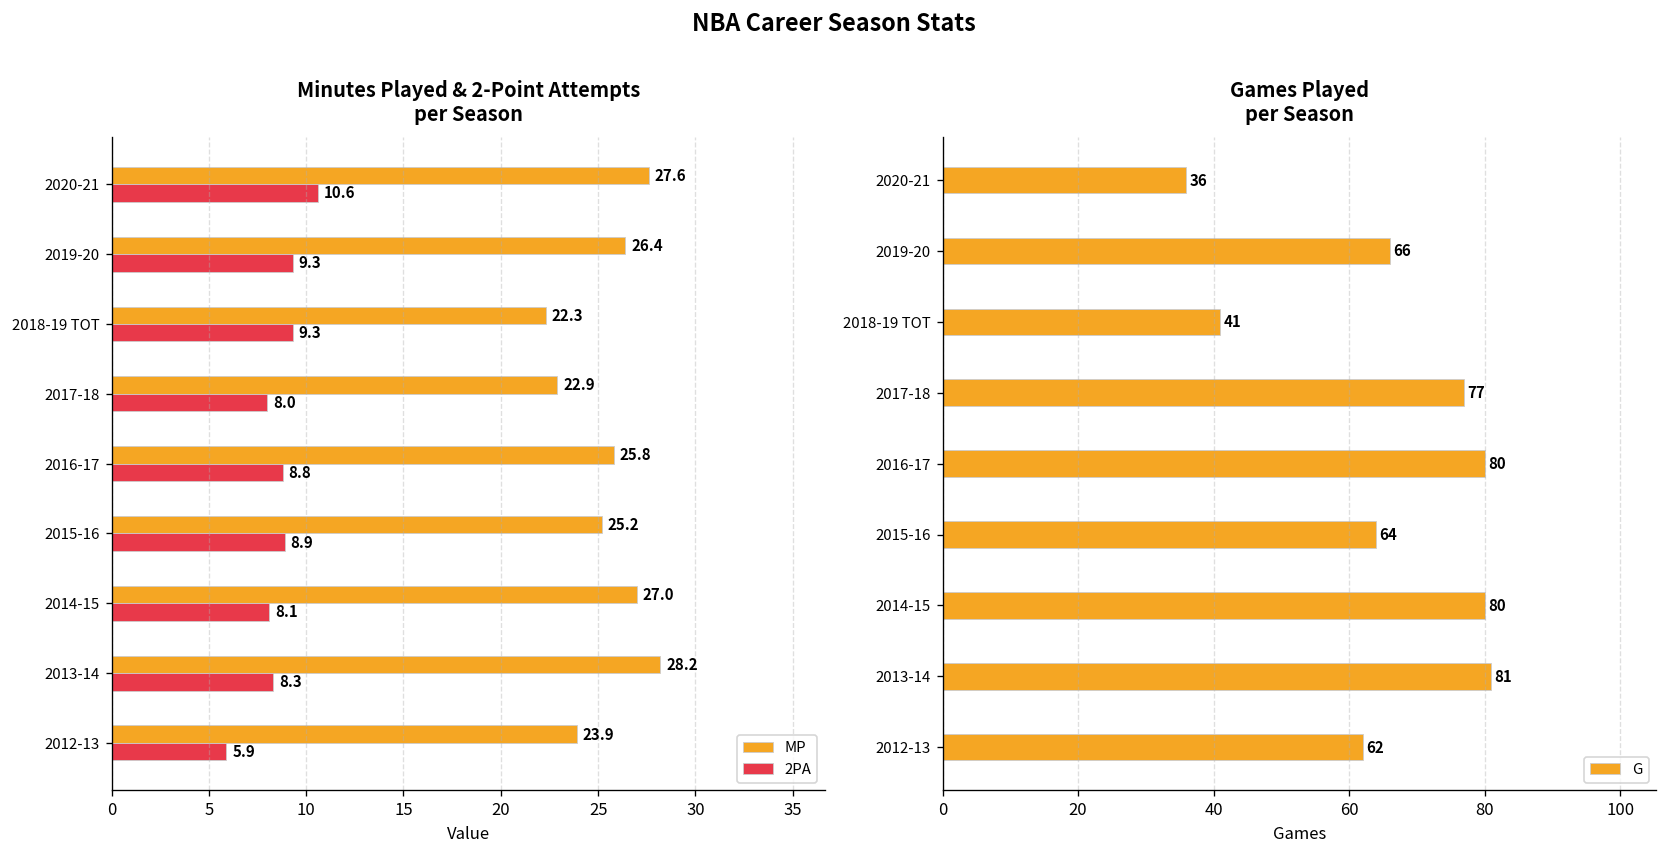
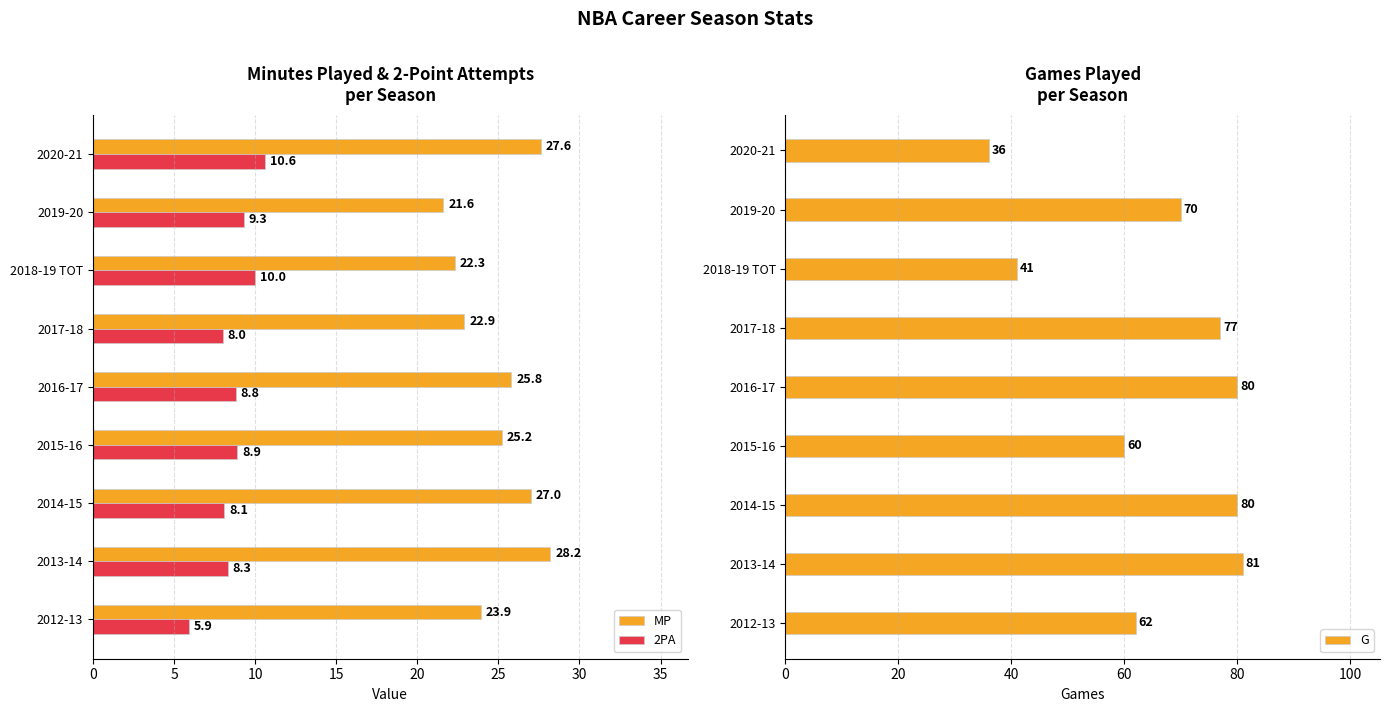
Minutes Played & 2-Point Attempts per Season, MP, 2019-20: 26.4 -> 21.6
Minutes Played & 2-Point Attempts per Season, 2PA, 2018-19 TOT: 9.3 -> 10.0
Games Played per Season, 2019-20: 66 -> 70
Games Played per Season, 2015-16: 64 -> 60
